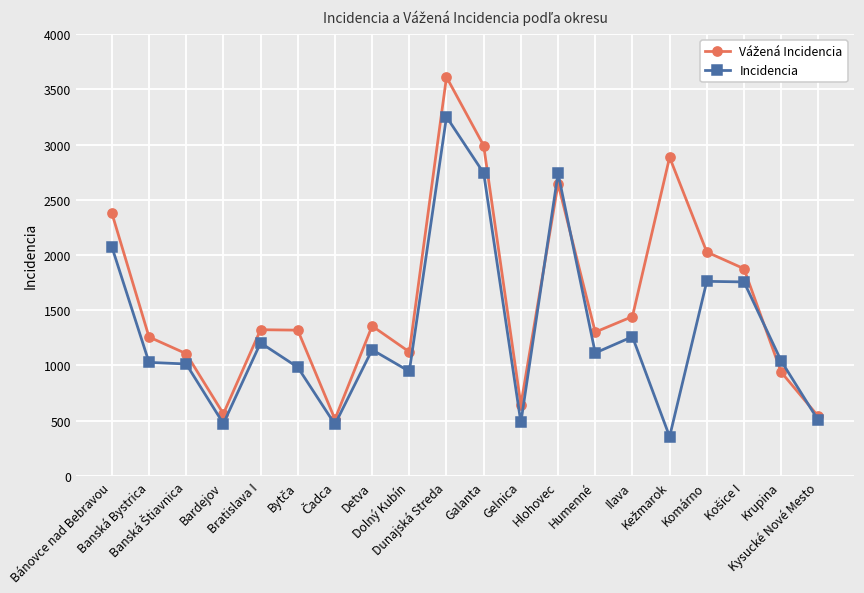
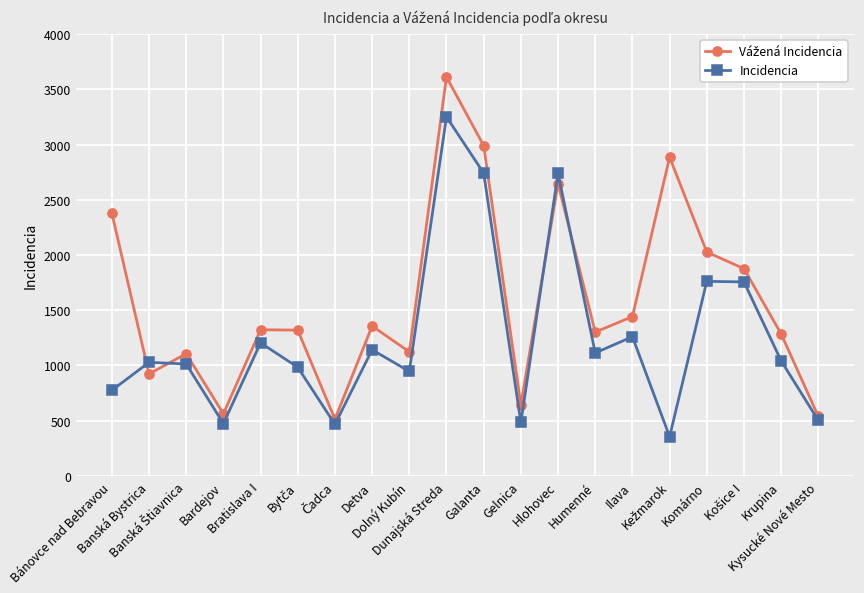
Incidencia, Bánovce nad Bebravou: 2080 -> 770
Vážená Incidencia, Banská Bystrica: 1260 -> 920
Vážená Incidencia, Krupina: 940 -> 1280
